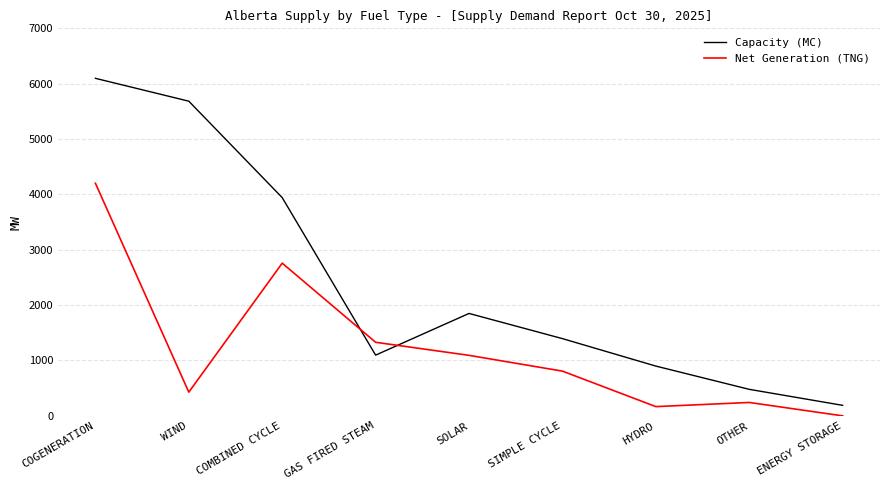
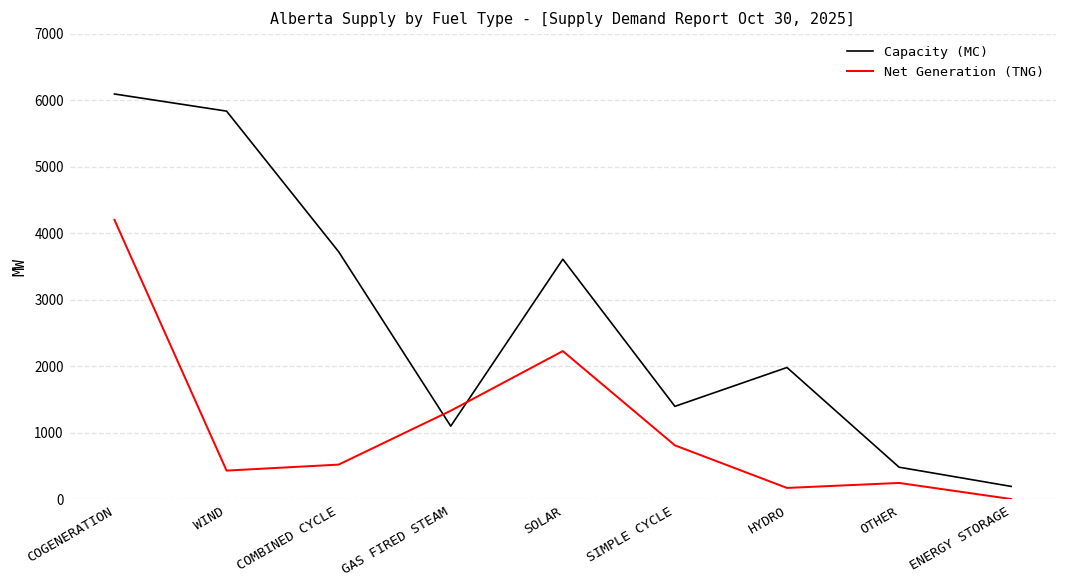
Capacity (MC), WIND: 5700 -> 5800
Capacity (MC), COMBINED CYCLE: 3900 -> 3700
Net Generation (TNG), COMBINED CYCLE: 2800 -> 500
Capacity (MC), SOLAR: 1900 -> 3600
Net Generation (TNG), SOLAR: 1100 -> 2200
Capacity (MC), HYDRO: 900 -> 2000
